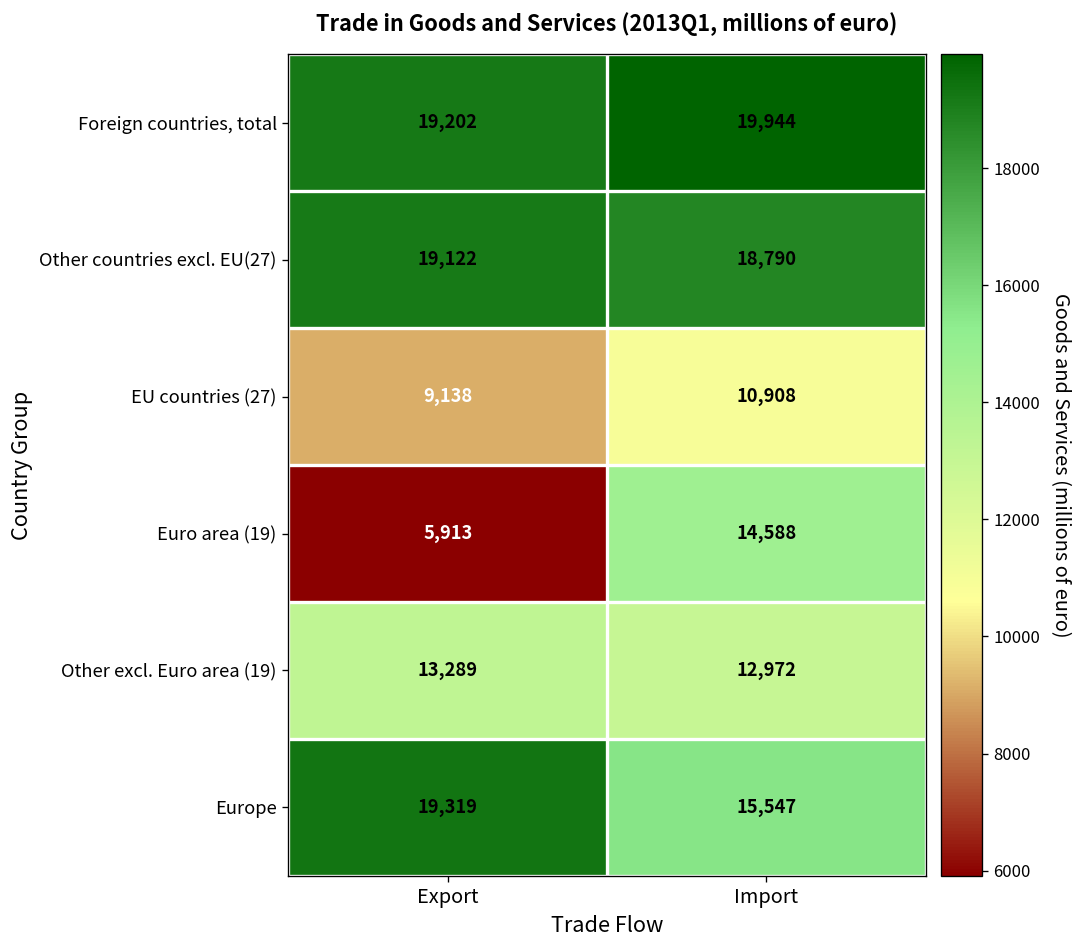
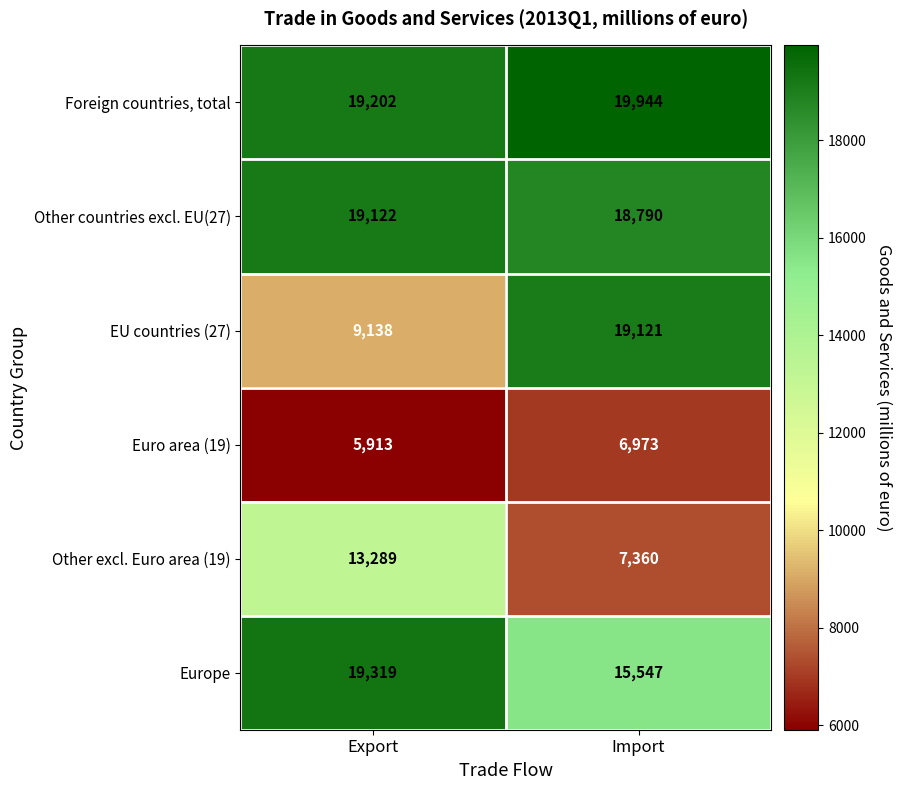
EU countries (27), Import: 10,908 -> 19,121
Euro area (19), Import: 14,588 -> 6,973
Other excl. Euro area (19), Import: 12,972 -> 7,360
